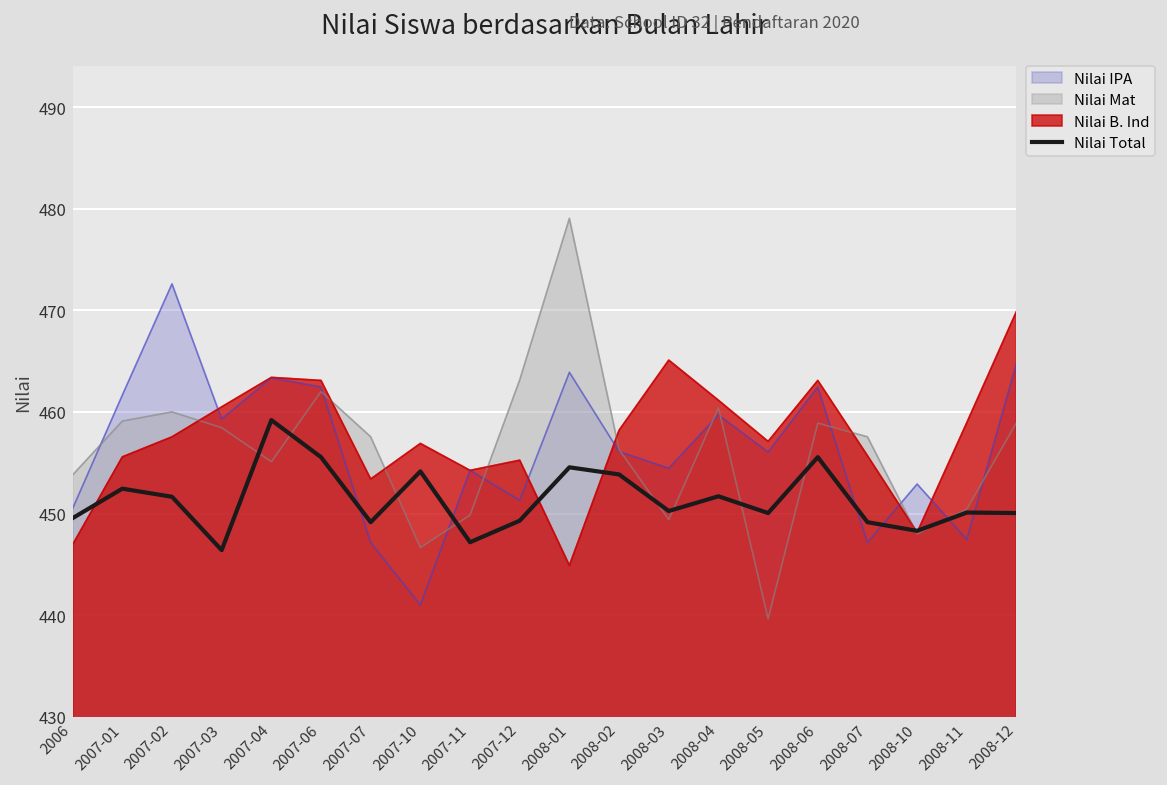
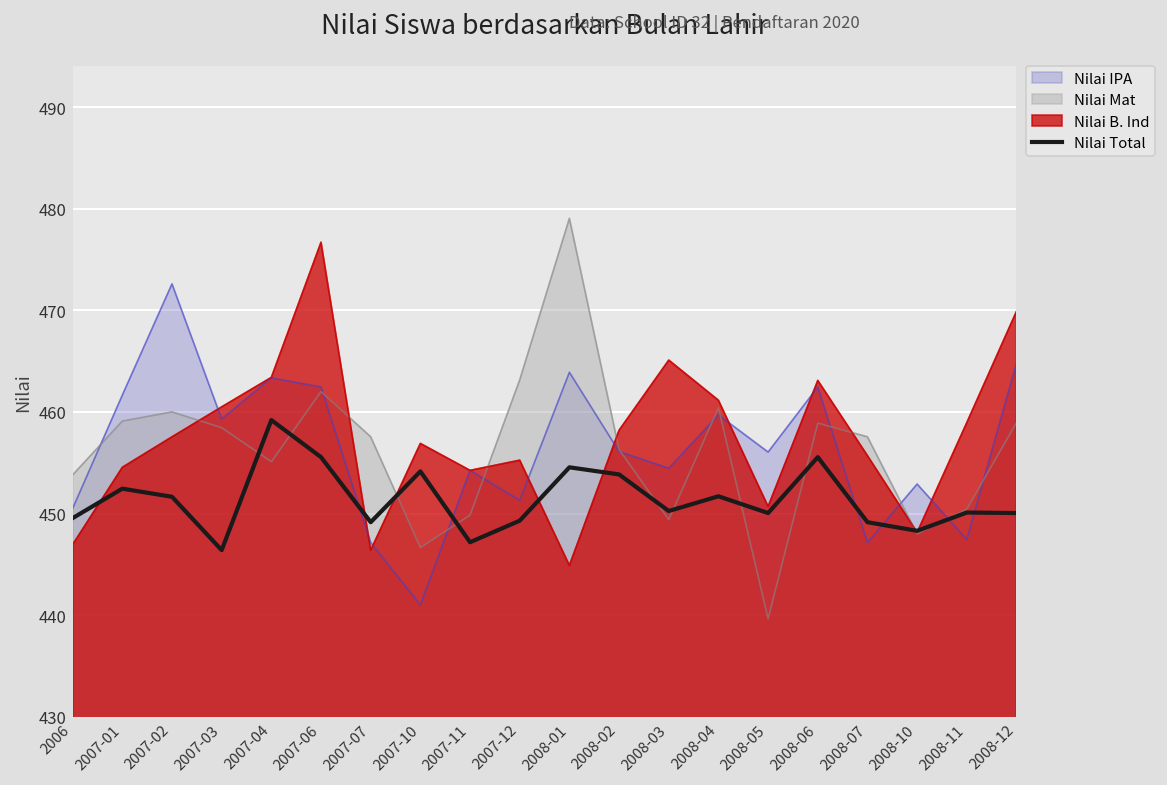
Nilai B. Ind, 2007-01: 456 -> 455
Nilai B. Ind, 2007-06: 463 -> 477
Nilai B. Ind, 2007-07: 453 -> 446
Nilai B. Ind, 2008-05: 457 -> 451
